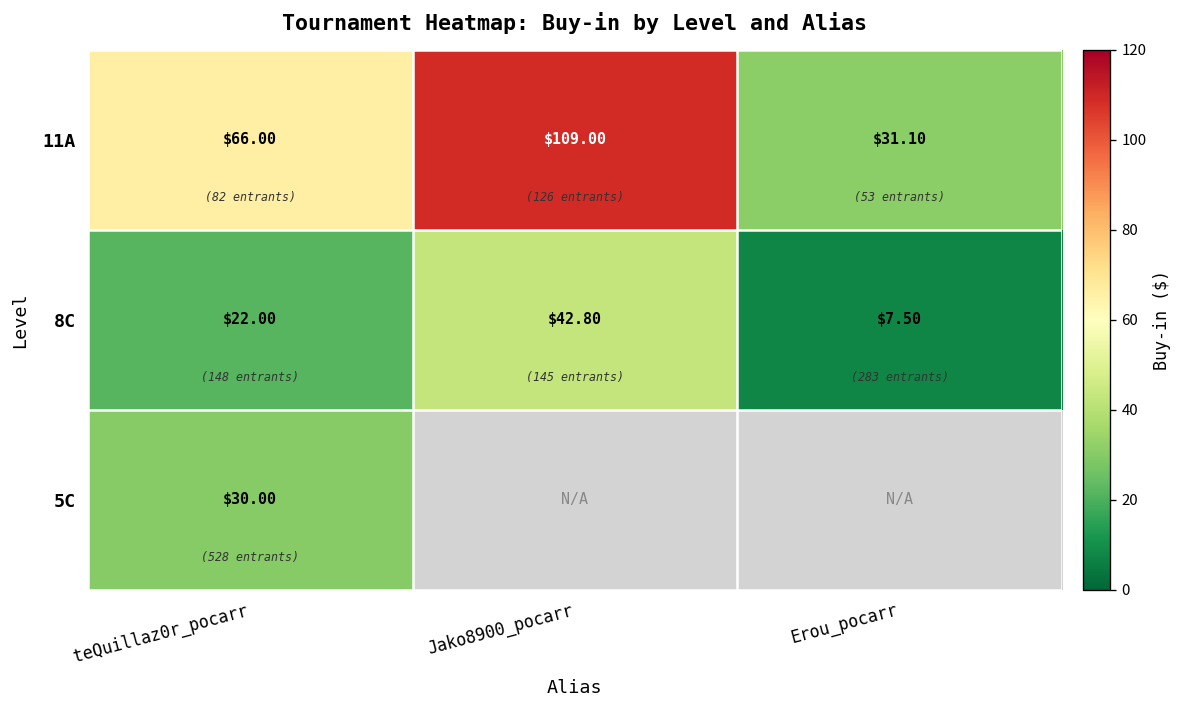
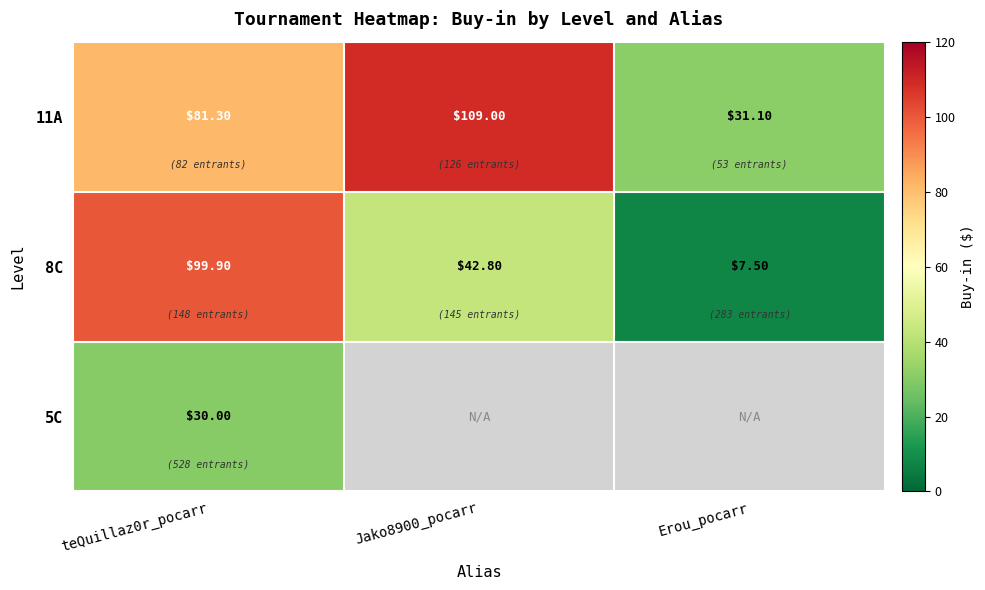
11A, teQuillaz0r_pocarr: $66.00 -> $81.30
8C, teQuillaz0r_pocarr: $22.00 -> $99.90
